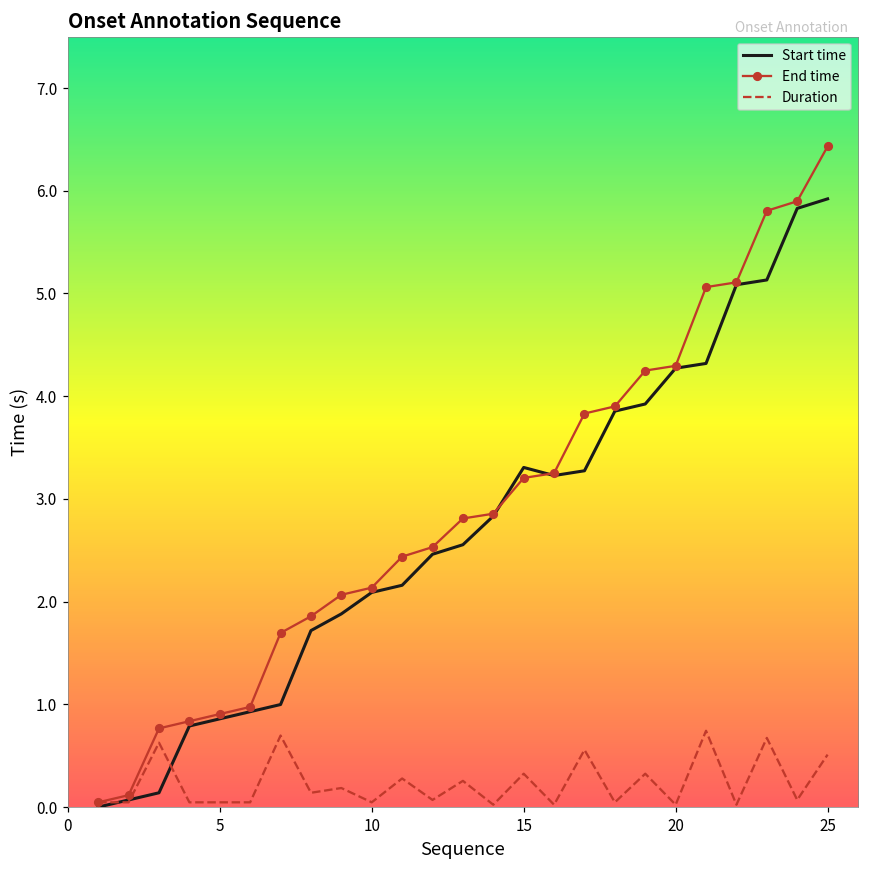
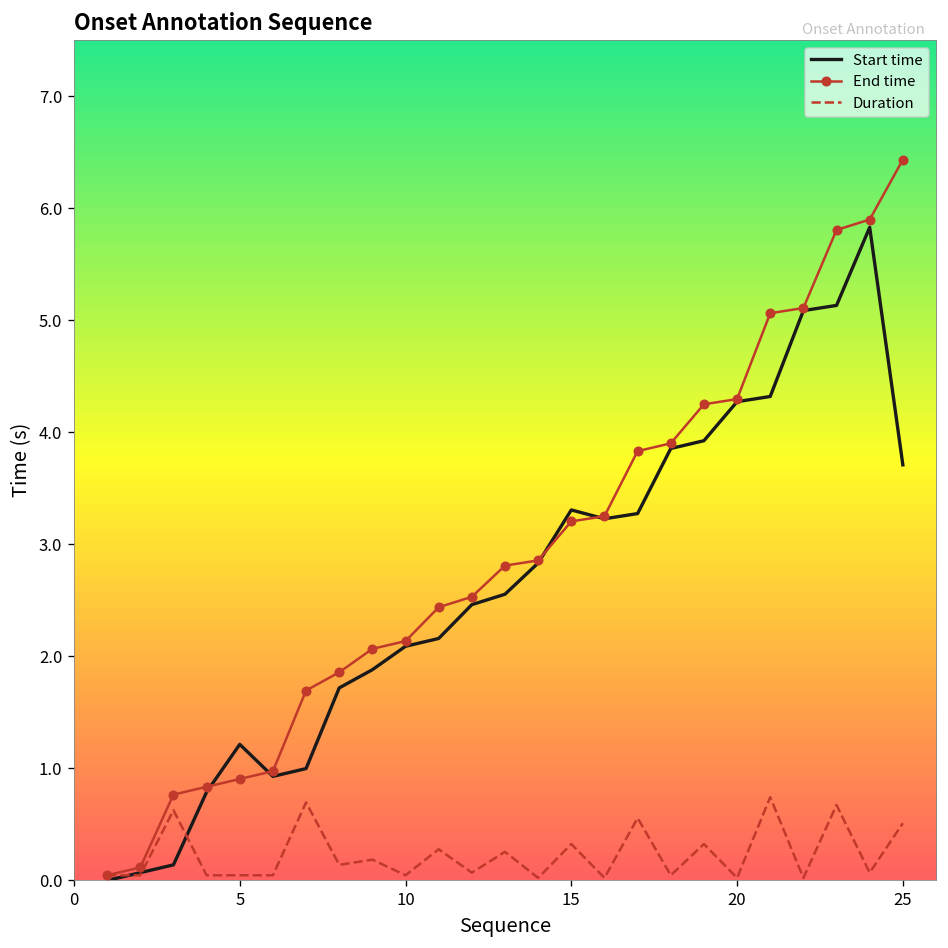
Start time, 5: 0.9 -> 1.2
Start time, 25: 5.9 -> 3.7
